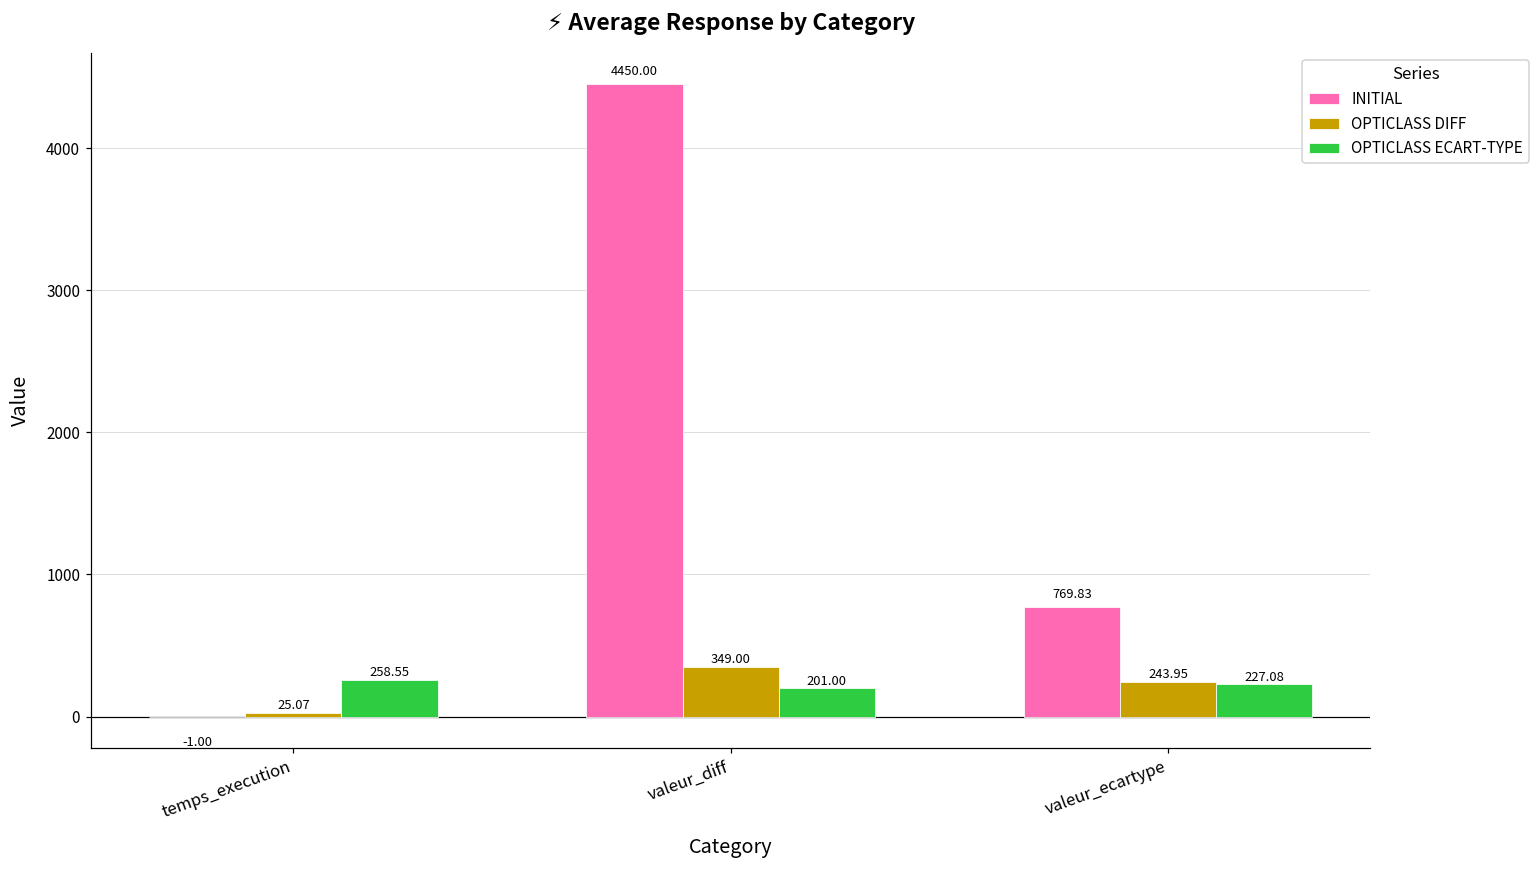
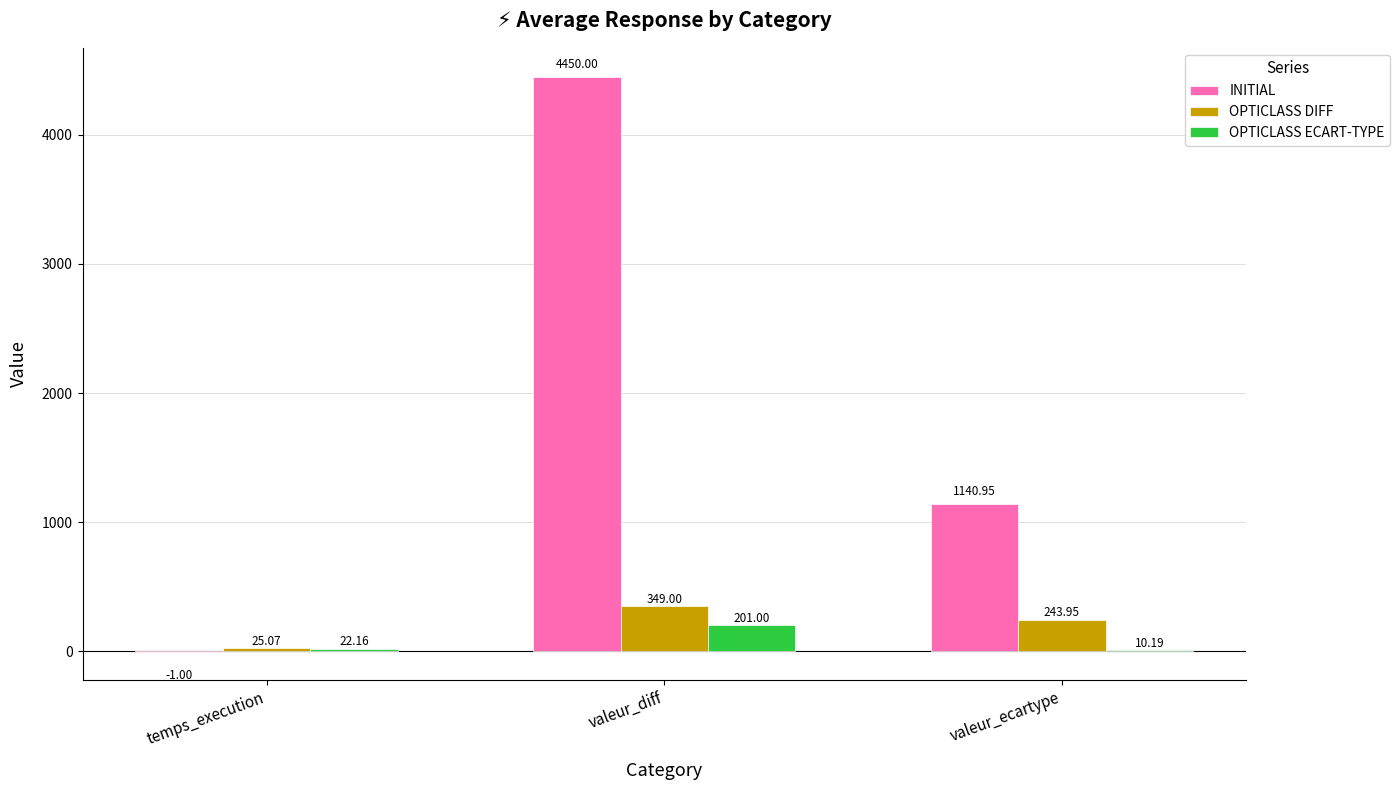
OPTICLASS ECART-TYPE, temps_execution: 258.55 -> 22.16
INITIAL, valeur_ecartype: 769.83 -> 1140.95
OPTICLASS ECART-TYPE, valeur_ecartype: 227.08 -> 10.19
